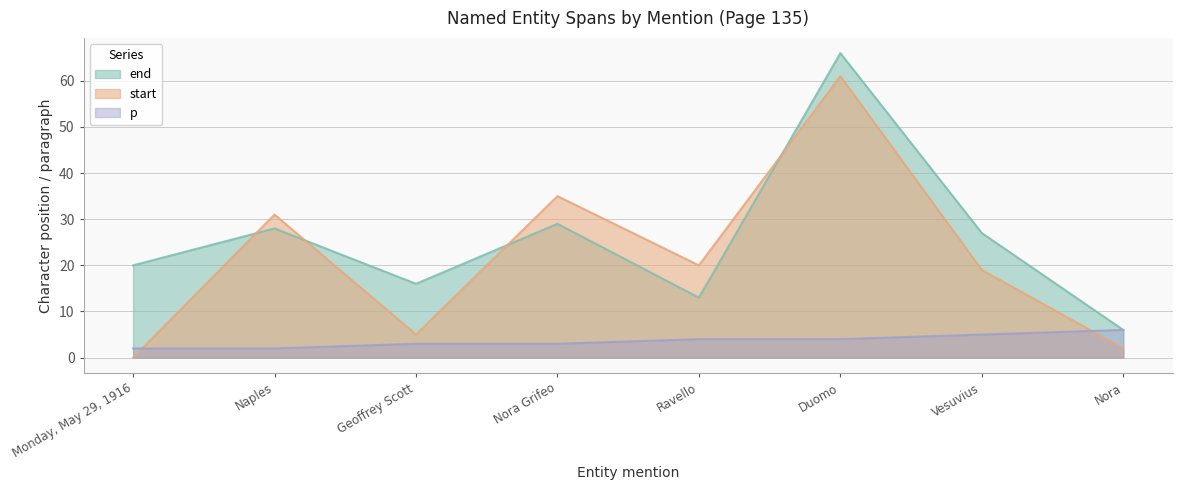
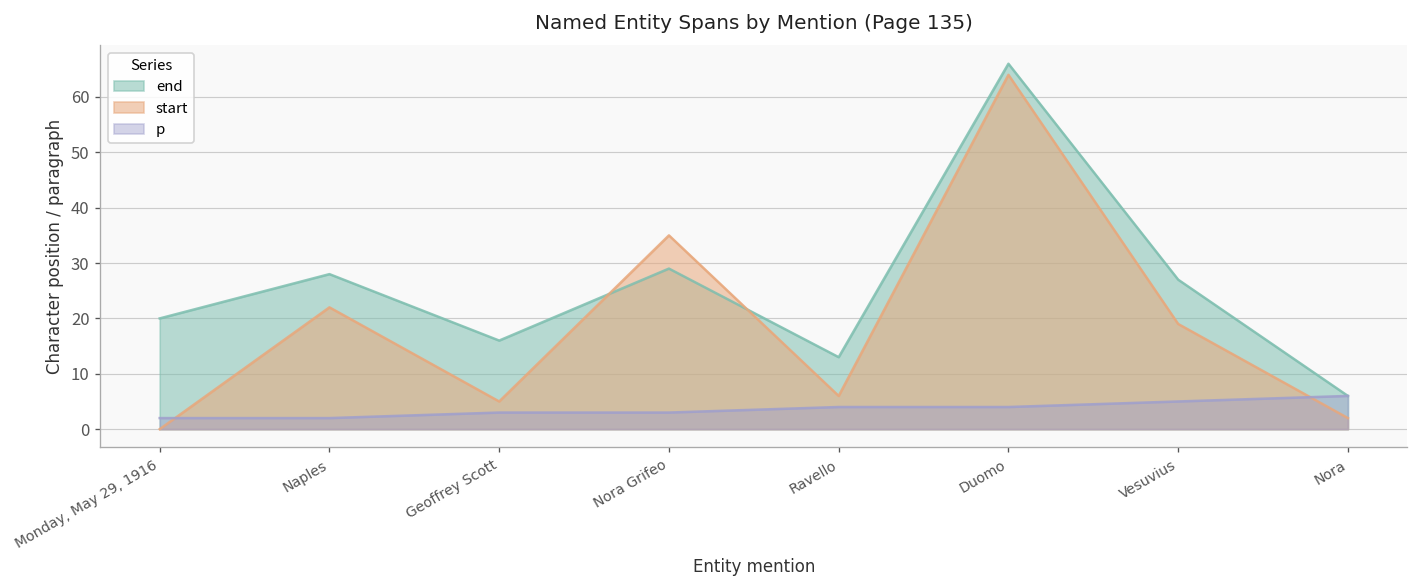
start, Naples: 31 -> 22
start, Ravello: 20 -> 6
start, Duomo: 61 -> 64
